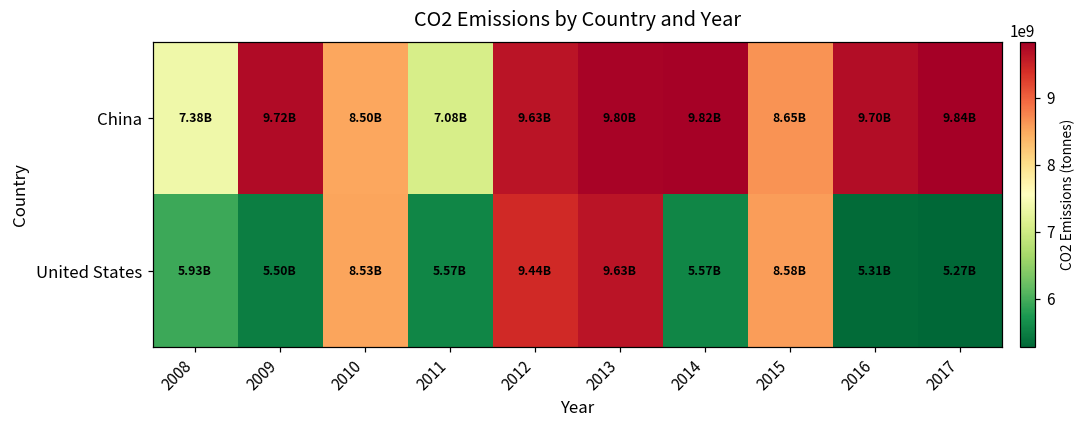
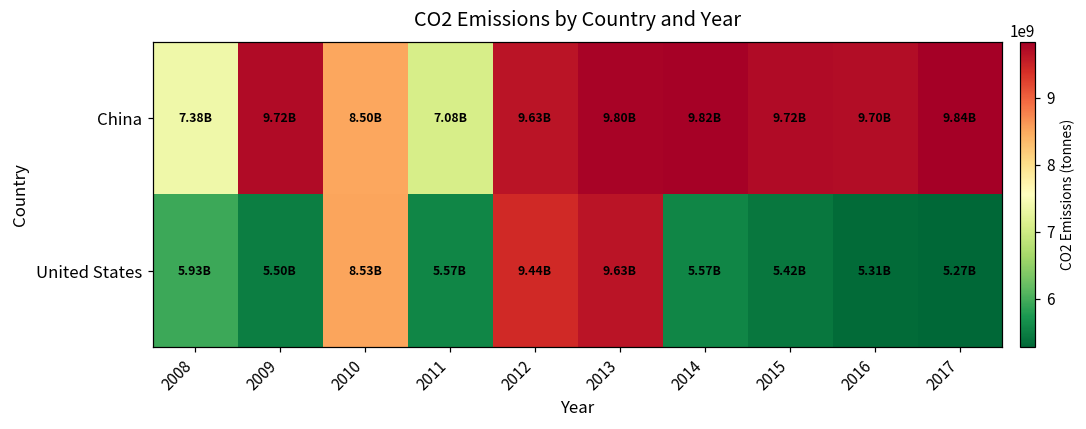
China, 2015: 8.65B -> 9.72B
United States, 2015: 8.58B -> 5.42B
